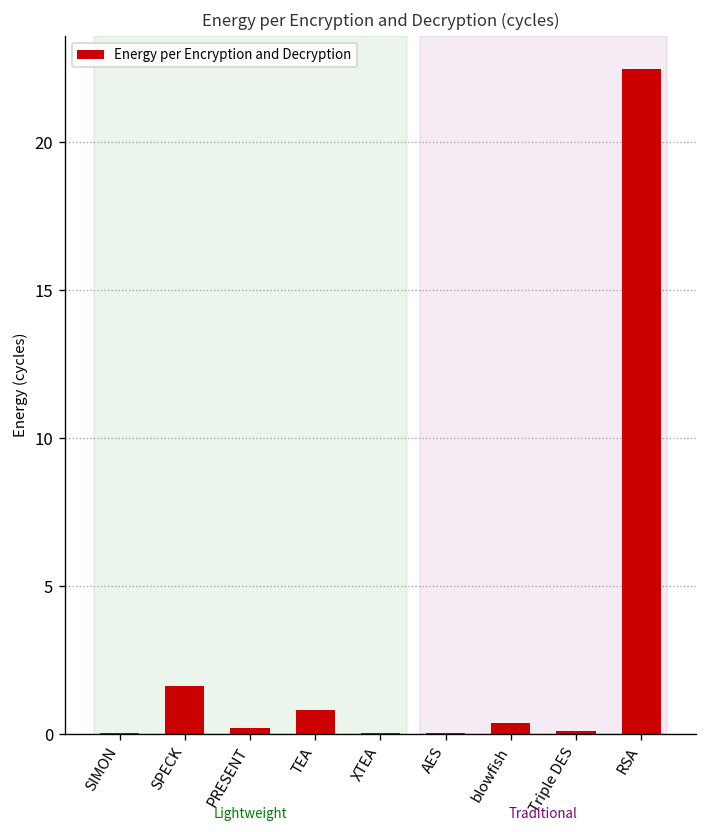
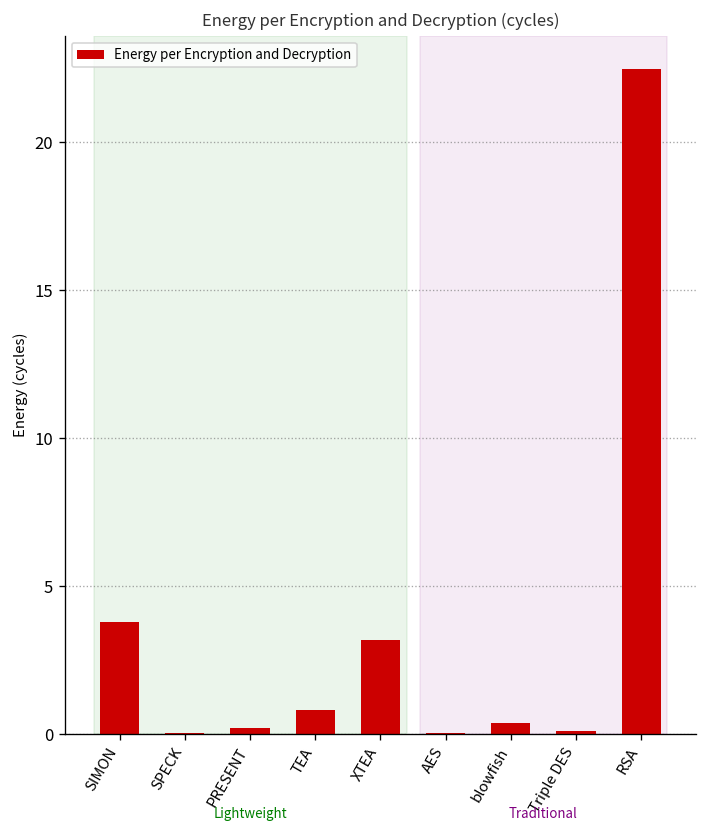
SIMON: 0.0 -> 3.8
SPECK: 1.6 -> 0.0
XTEA: 0.0 -> 3.2
